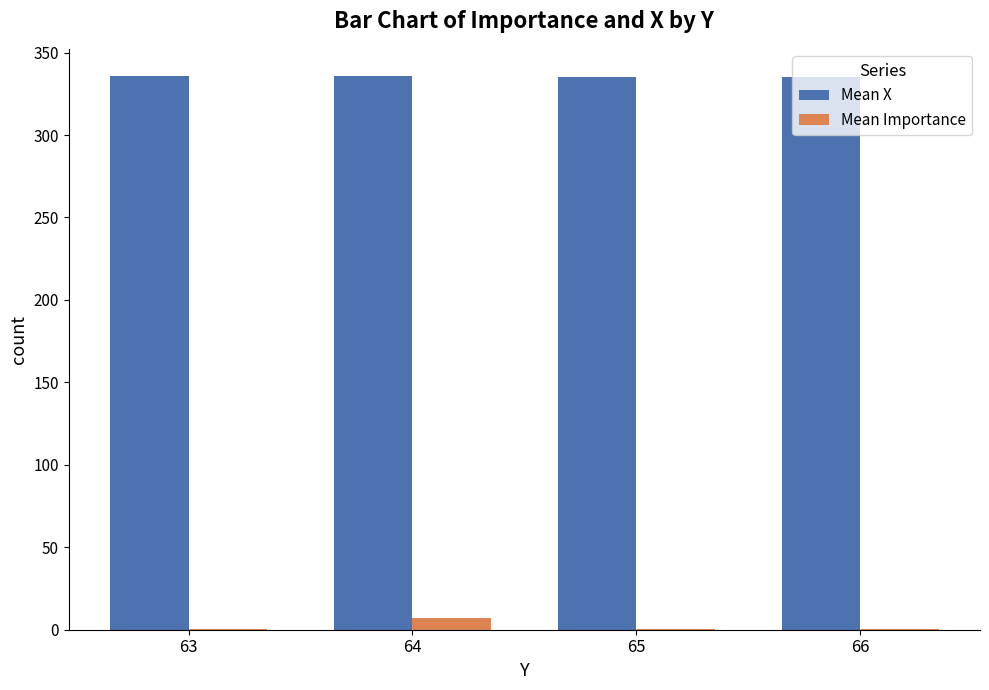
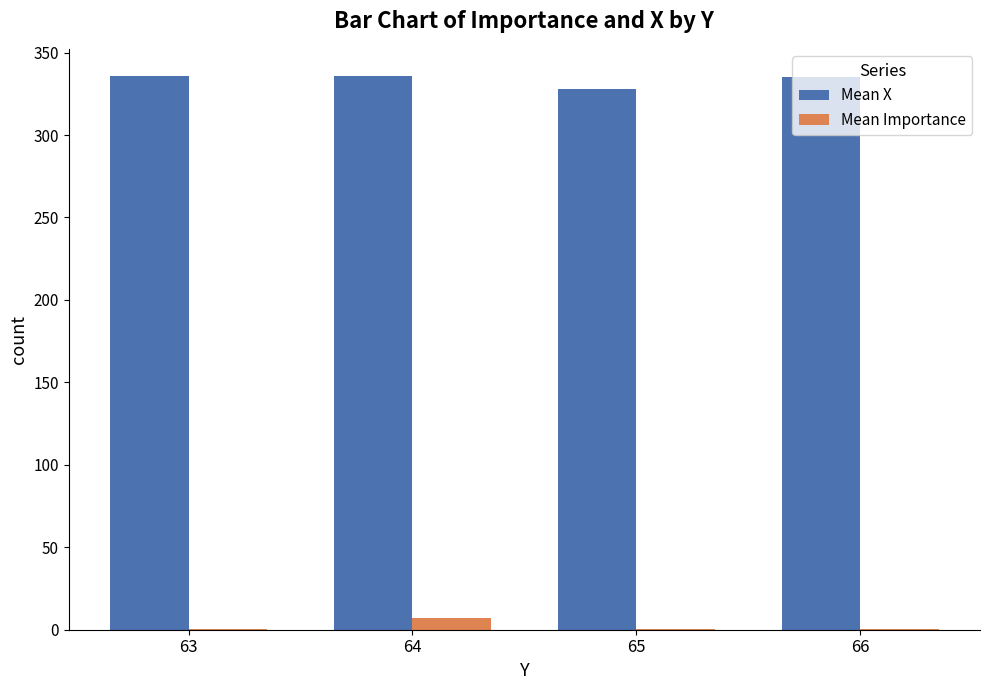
Mean X, 65: 335 -> 328
